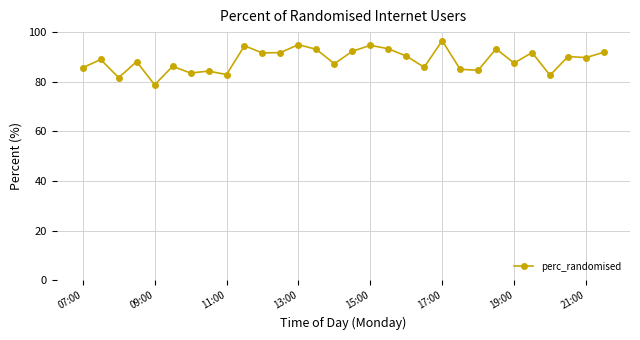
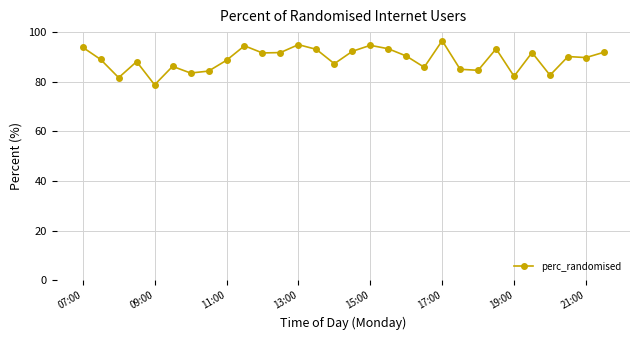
07:00: 86 -> 94
11:00: 83 -> 89
19:00: 88 -> 82
